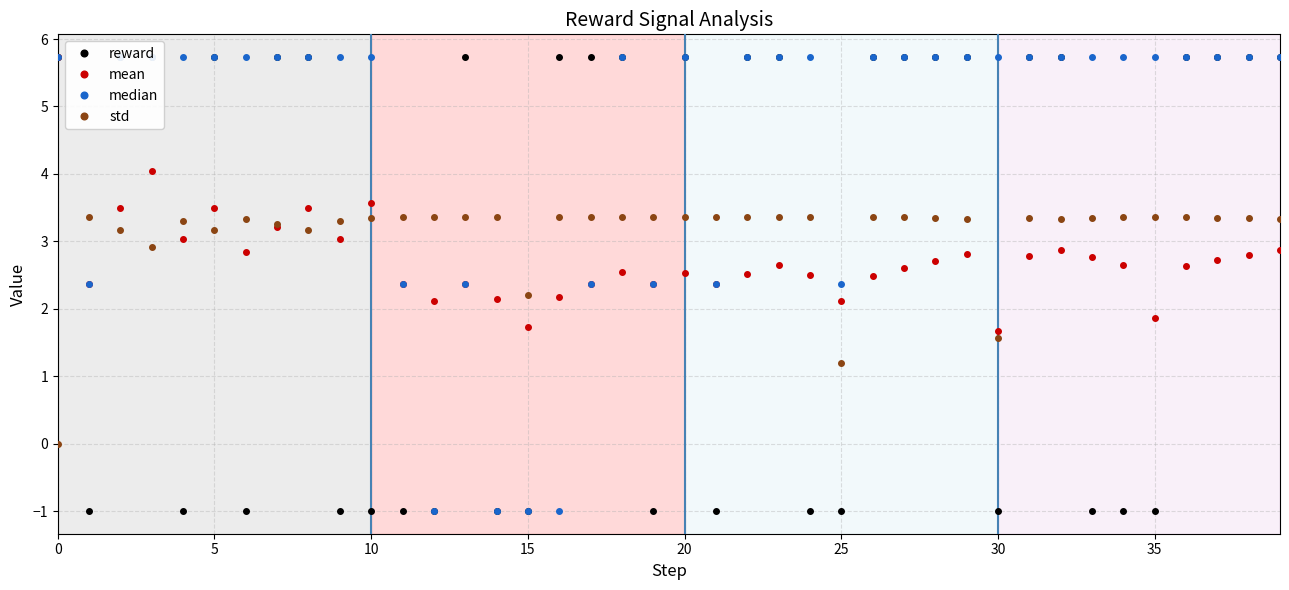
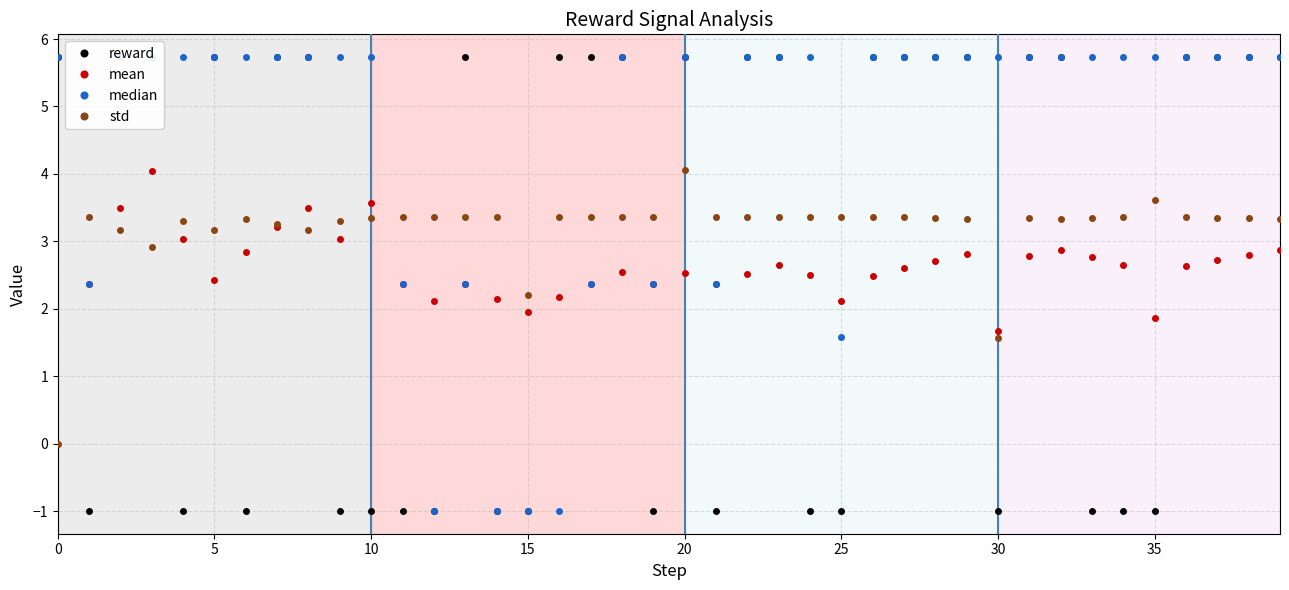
mean, 5: 3.5 -> 2.4
mean, 15: 1.7 -> 1.9
std, 20: 3.4 -> 4.1
median, 25: 2.4 -> 1.6
std, 25: 1.2 -> 3.4
std, 35: 3.4 -> 3.6
